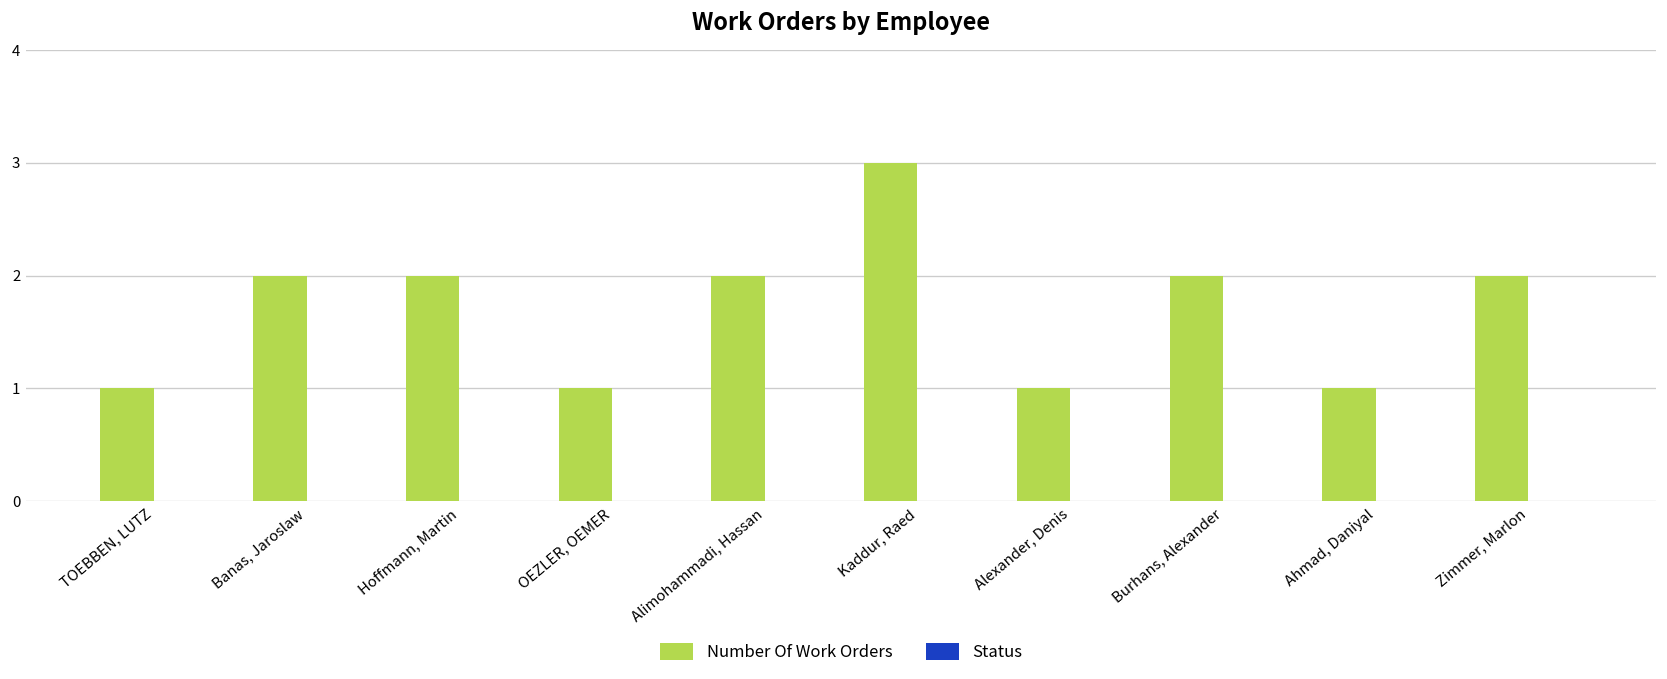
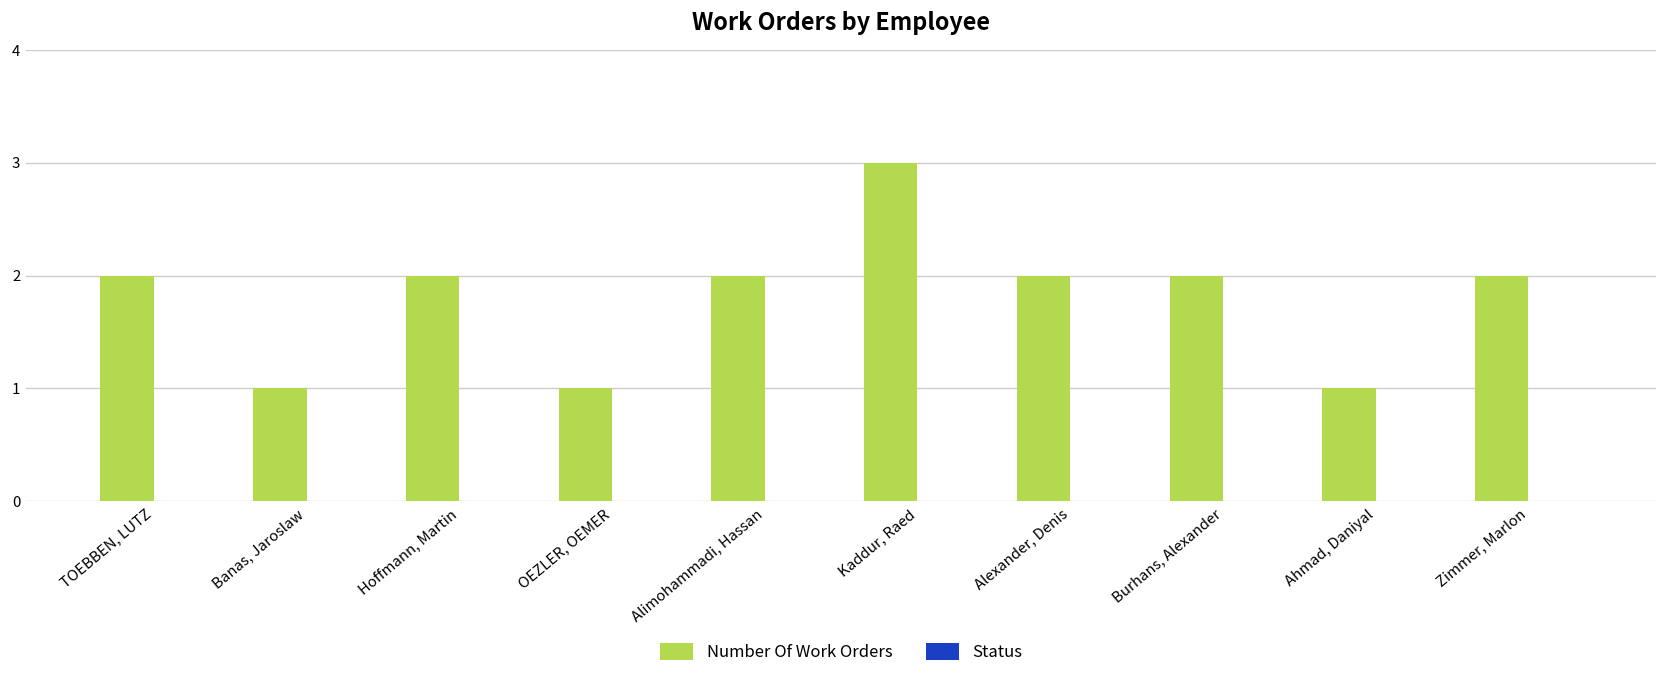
Number Of Work Orders, TOEBBEN, LUTZ: 1 -> 2
Number Of Work Orders, Banas, Jaroslaw: 2 -> 1
Number Of Work Orders, Alexander, Denis: 1 -> 2
